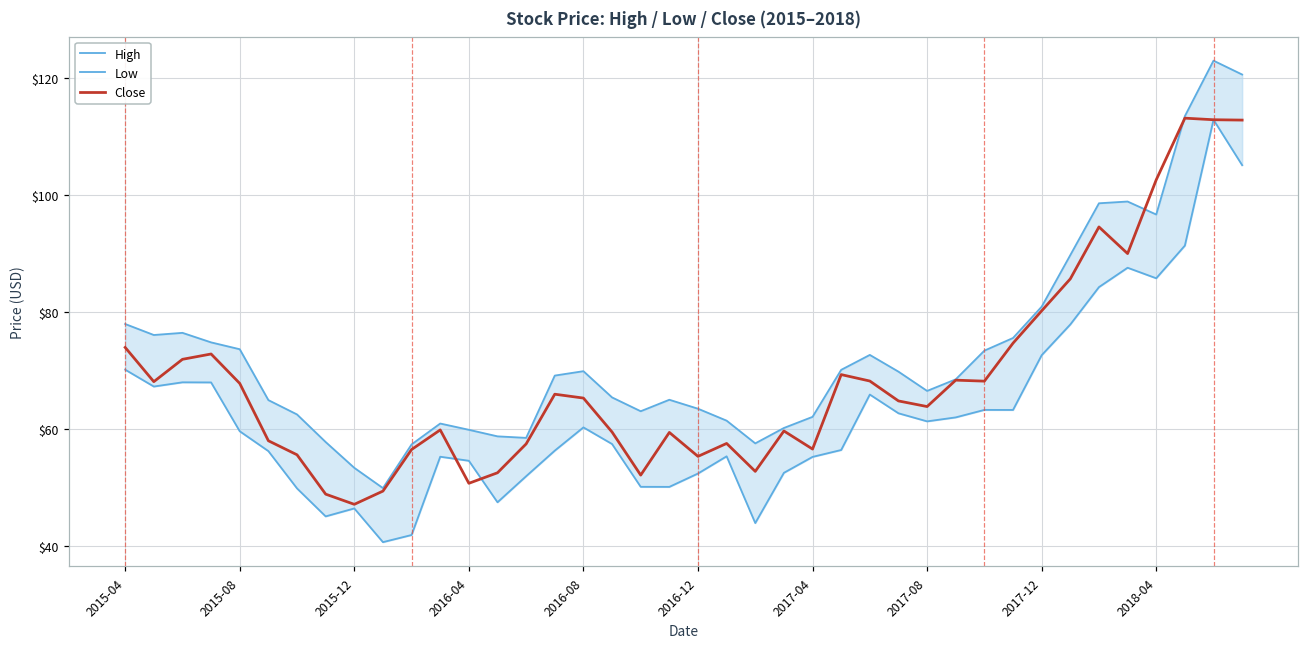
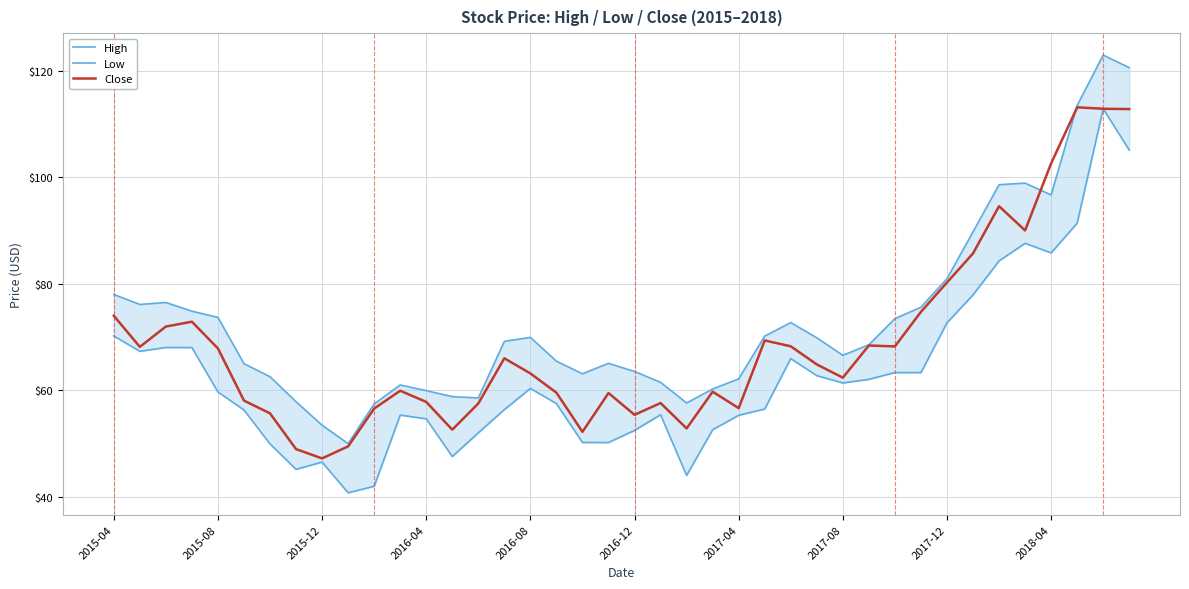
Close, 2016-04: $51 -> $58
Close, 2016-08: $65 -> $63
Close, 2017-08: $64 -> $62
